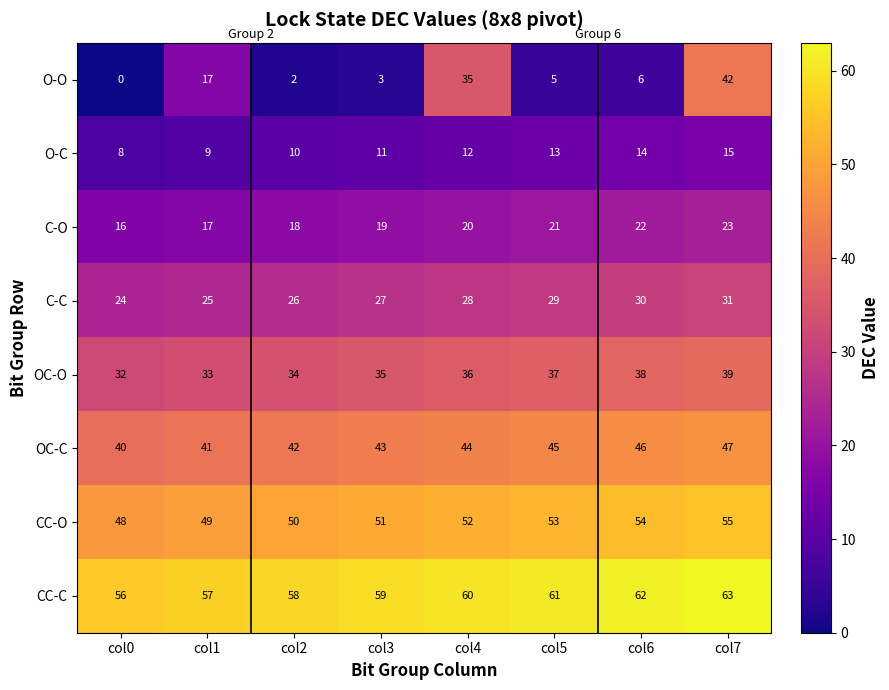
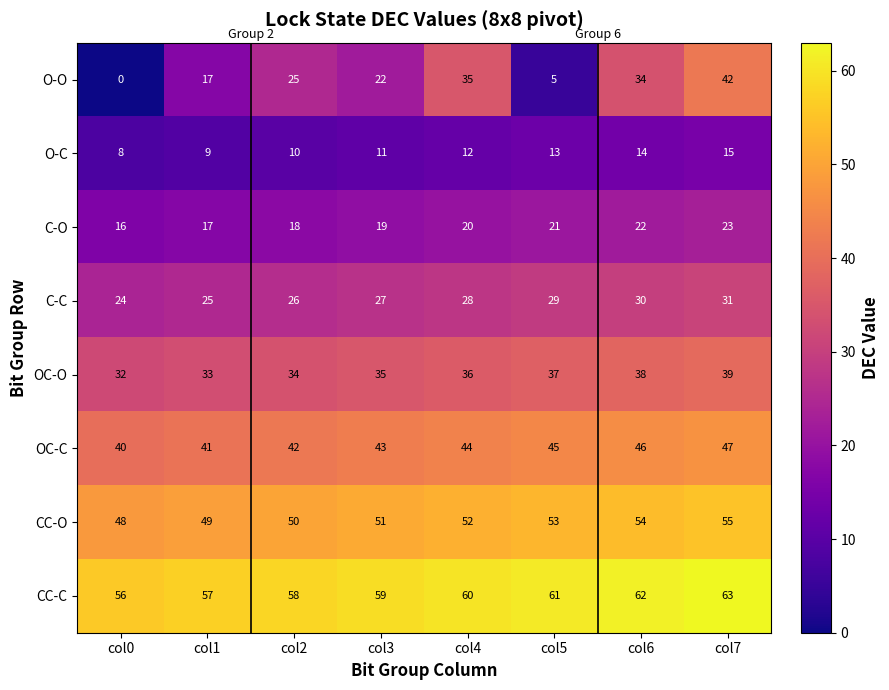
O-O, col2: 2 -> 25
O-O, col3: 3 -> 22
O-O, col6: 6 -> 34
